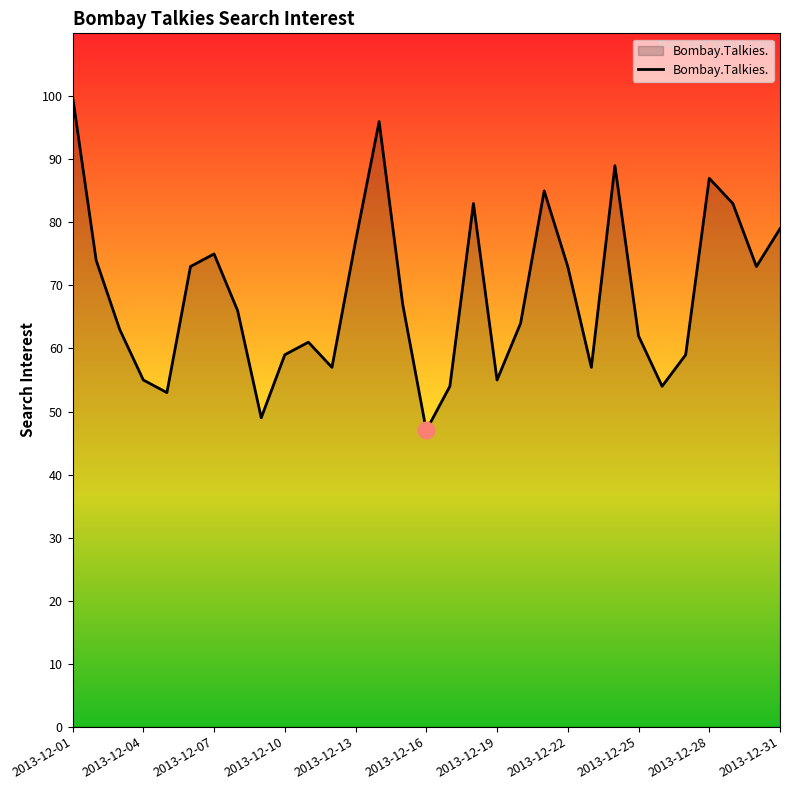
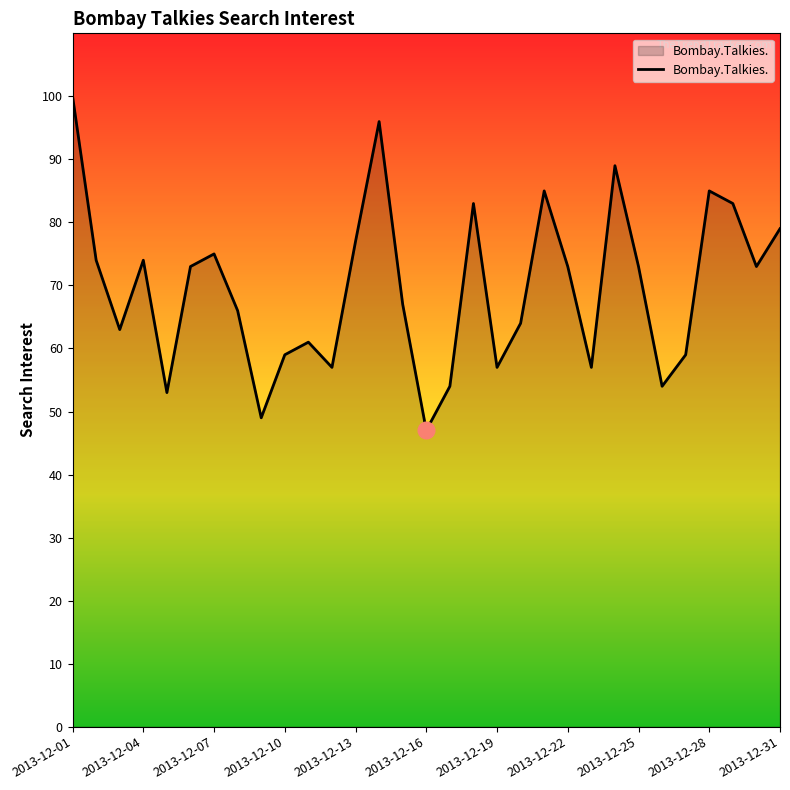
Bombay.Talkies., 2013-12-04: 55 -> 74
Bombay.Talkies., 2013-12-19: 55 -> 57
Bombay.Talkies., 2013-12-25: 62 -> 73
Bombay.Talkies., 2013-12-28: 87 -> 85
